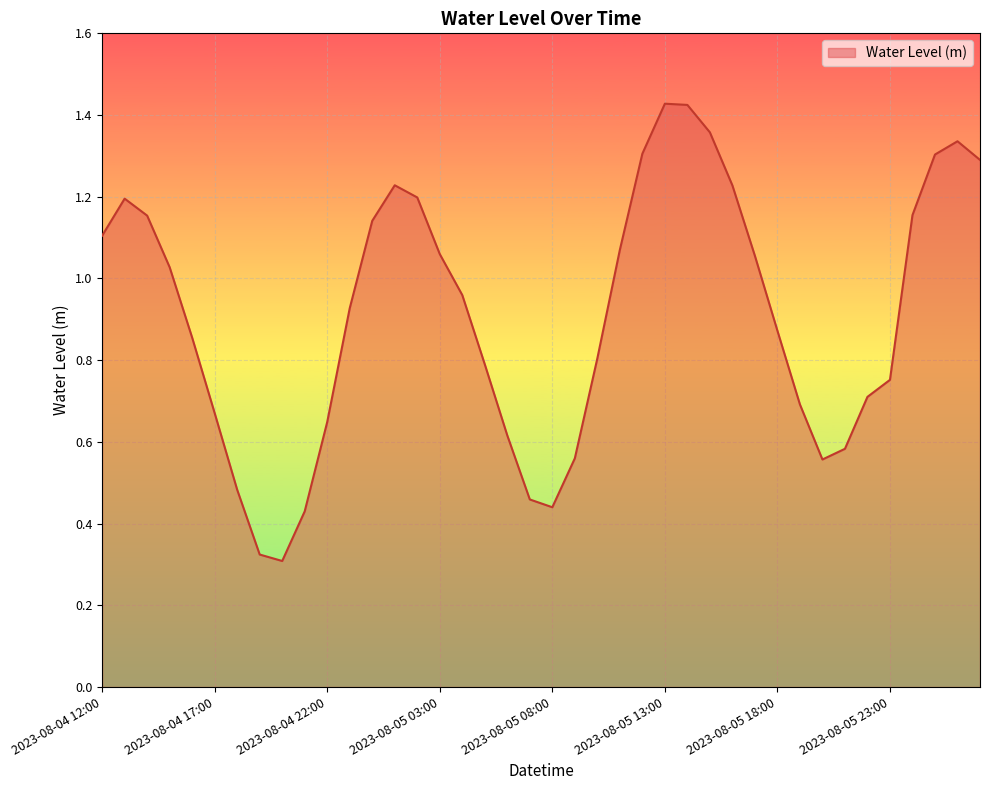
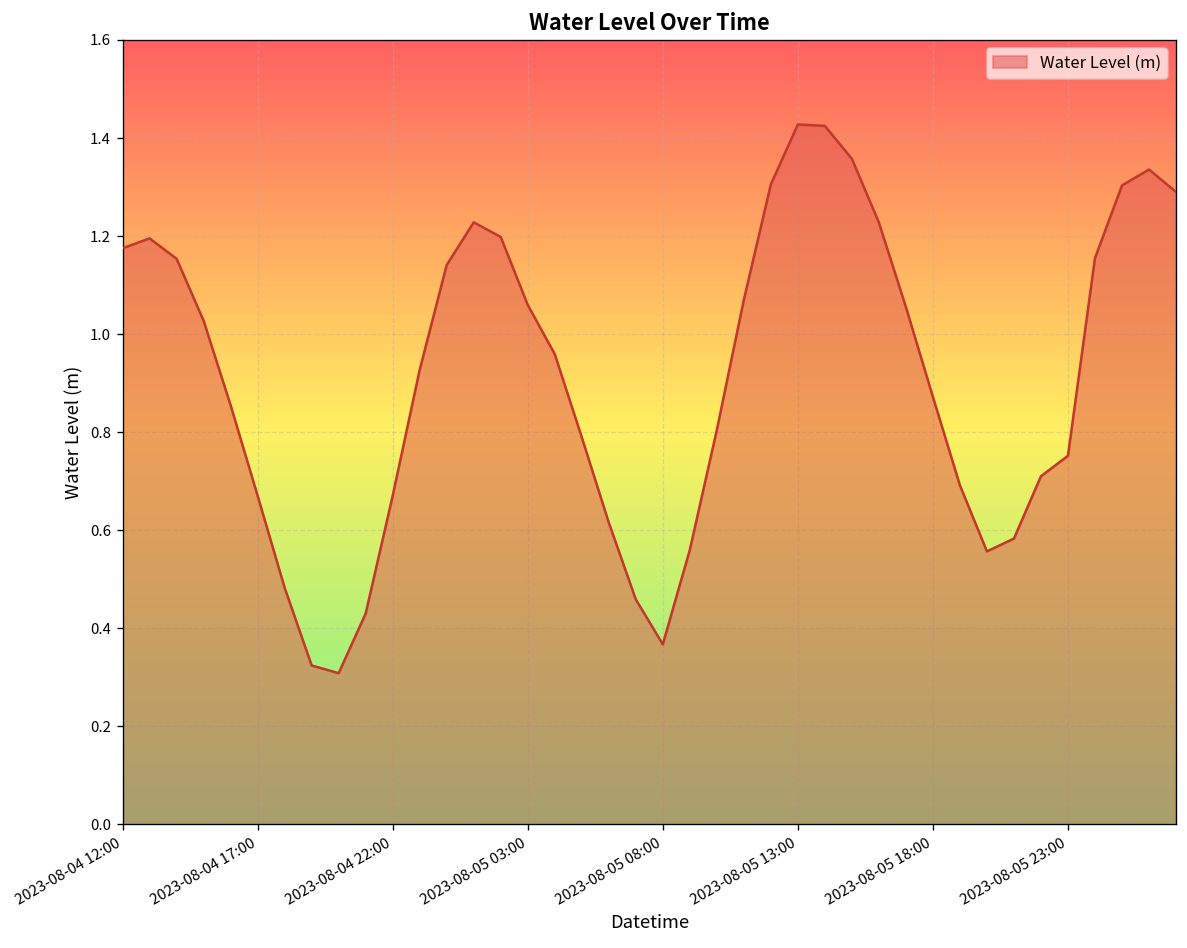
2023-08-04 12:00: 1.10 -> 1.18
2023-08-04 22:00: 0.65 -> 0.67
2023-08-05 08:00: 0.44 -> 0.37
